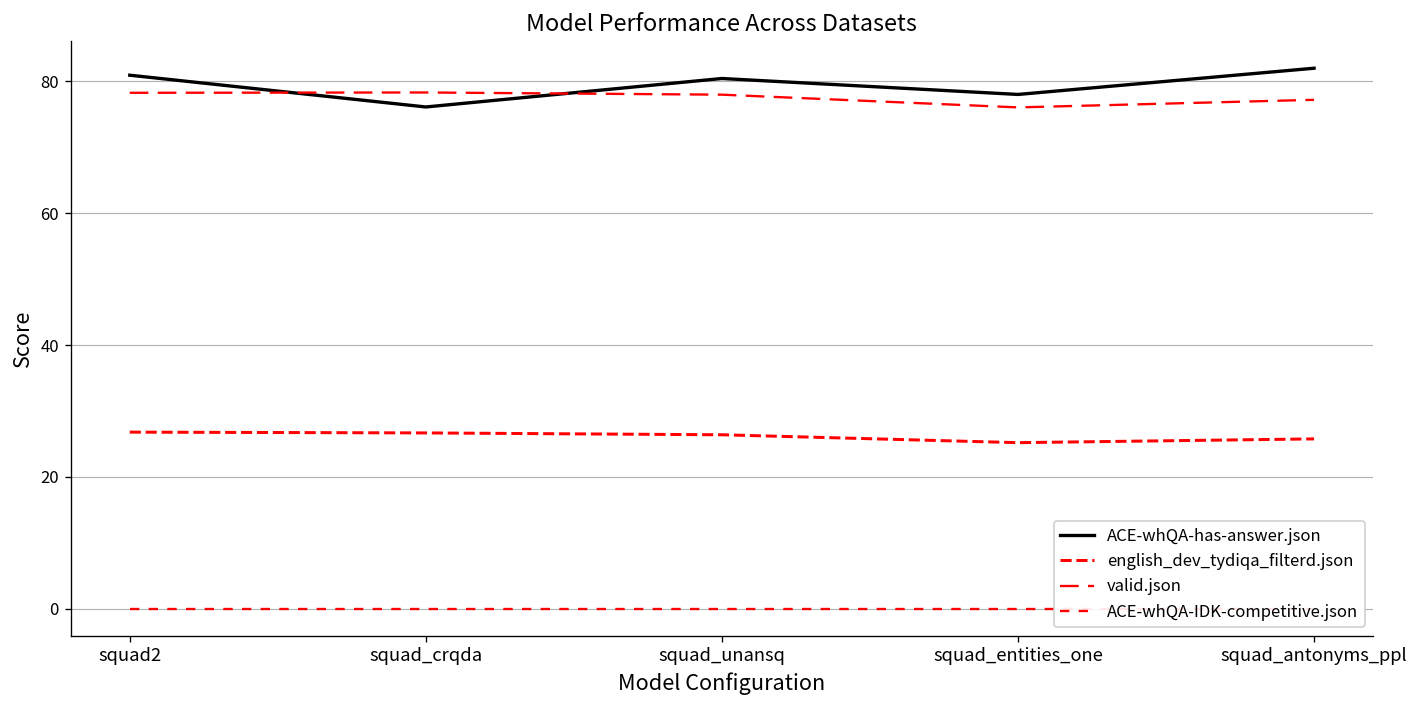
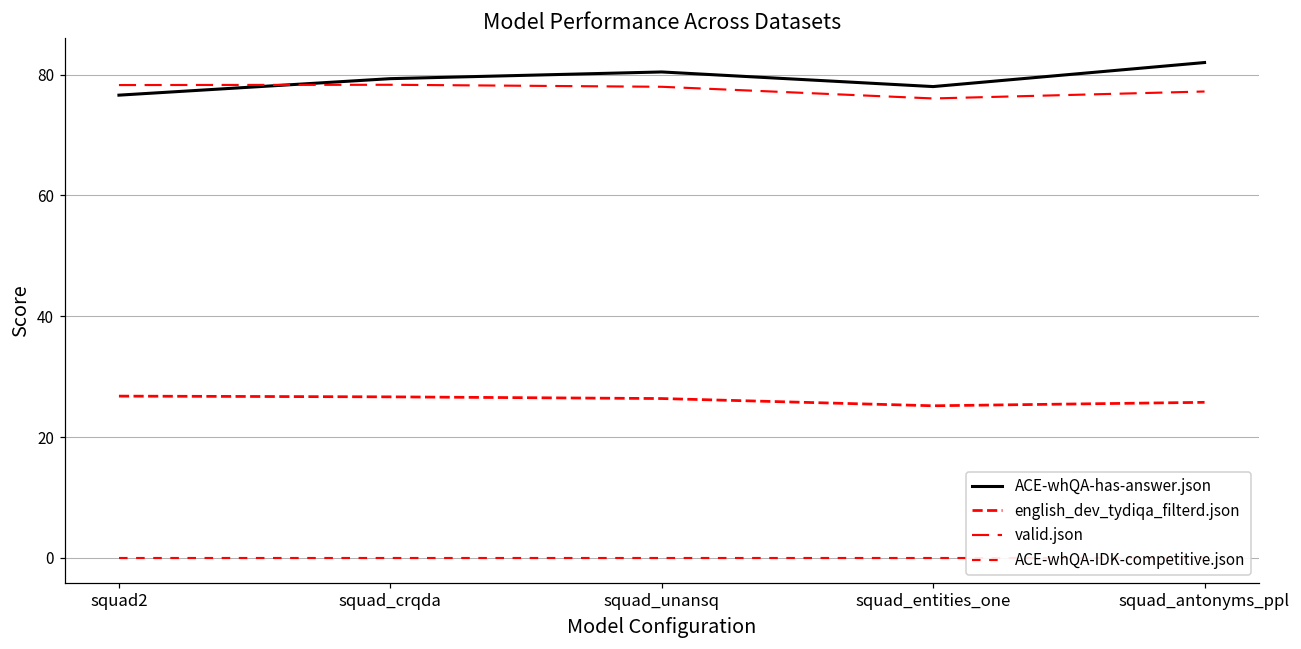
ACE-whQA-has-answer.json, squad2: 81 -> 77
ACE-whQA-has-answer.json, squad_crqda: 76 -> 79
